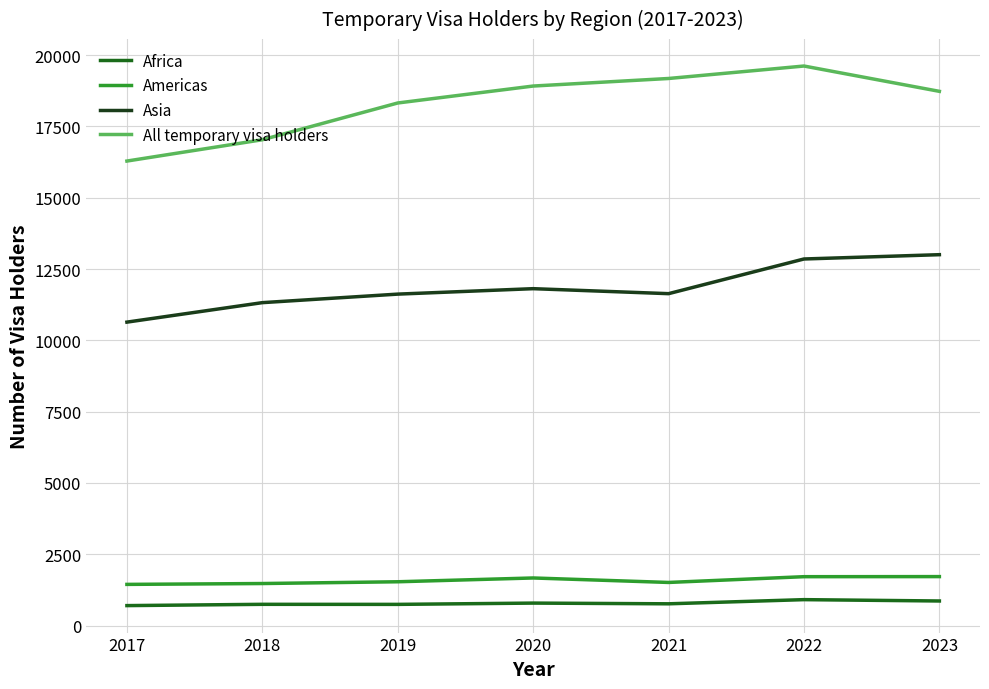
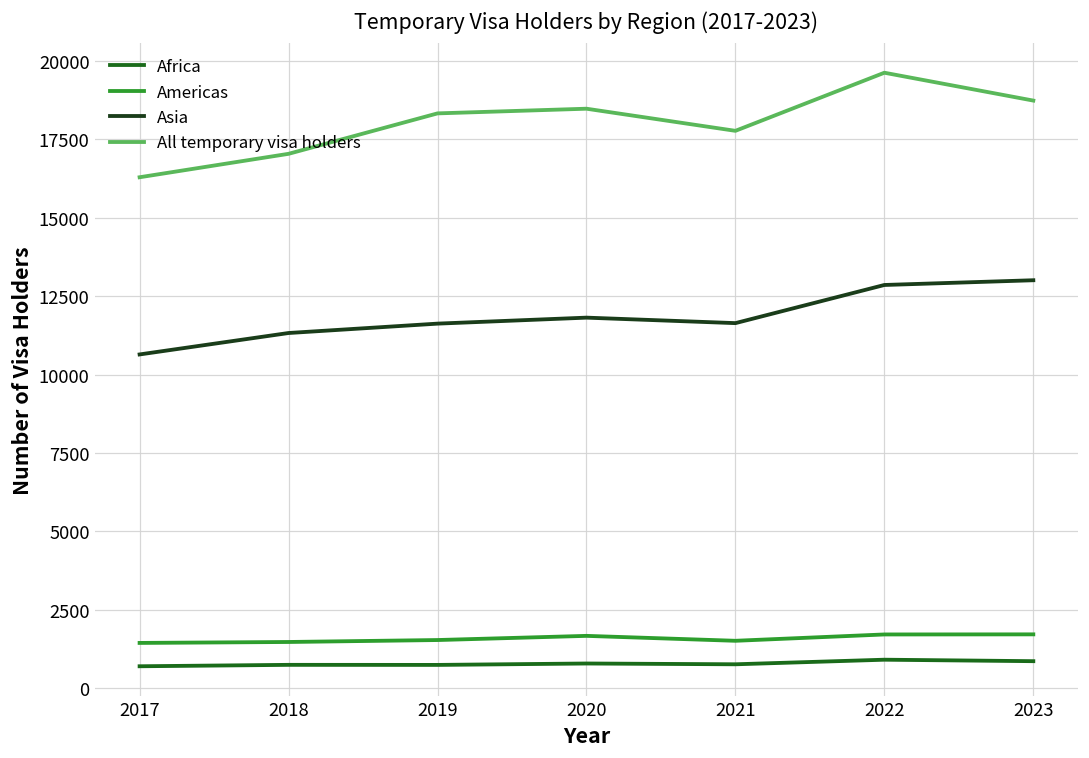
All temporary visa holders, 2020: 18900 -> 18500
All temporary visa holders, 2021: 19200 -> 17800
